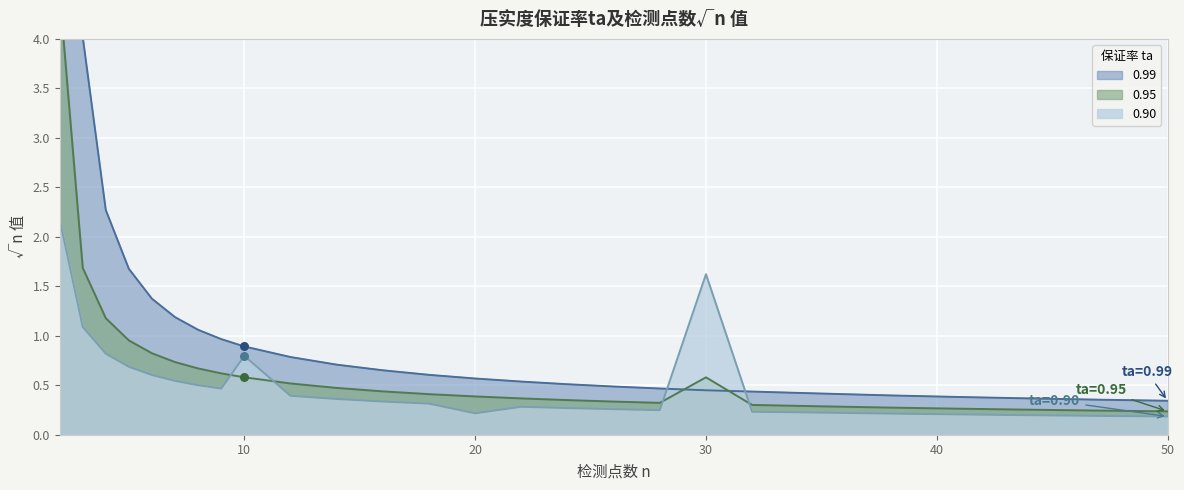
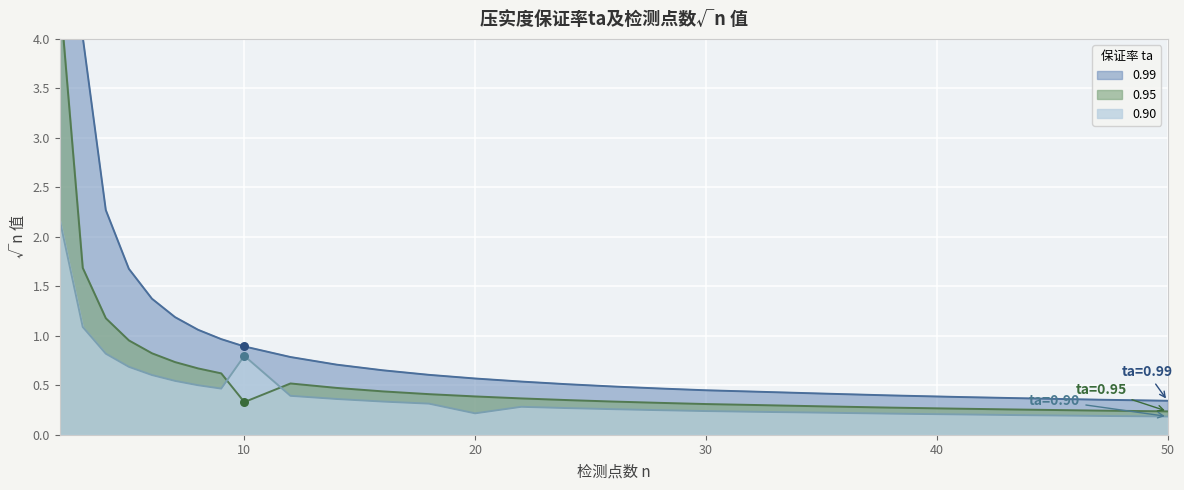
0.95, 10: 0.6 -> 0.3
0.95, 30: 0.6 -> 0.3
0.90, 30: 1.6 -> 0.2
